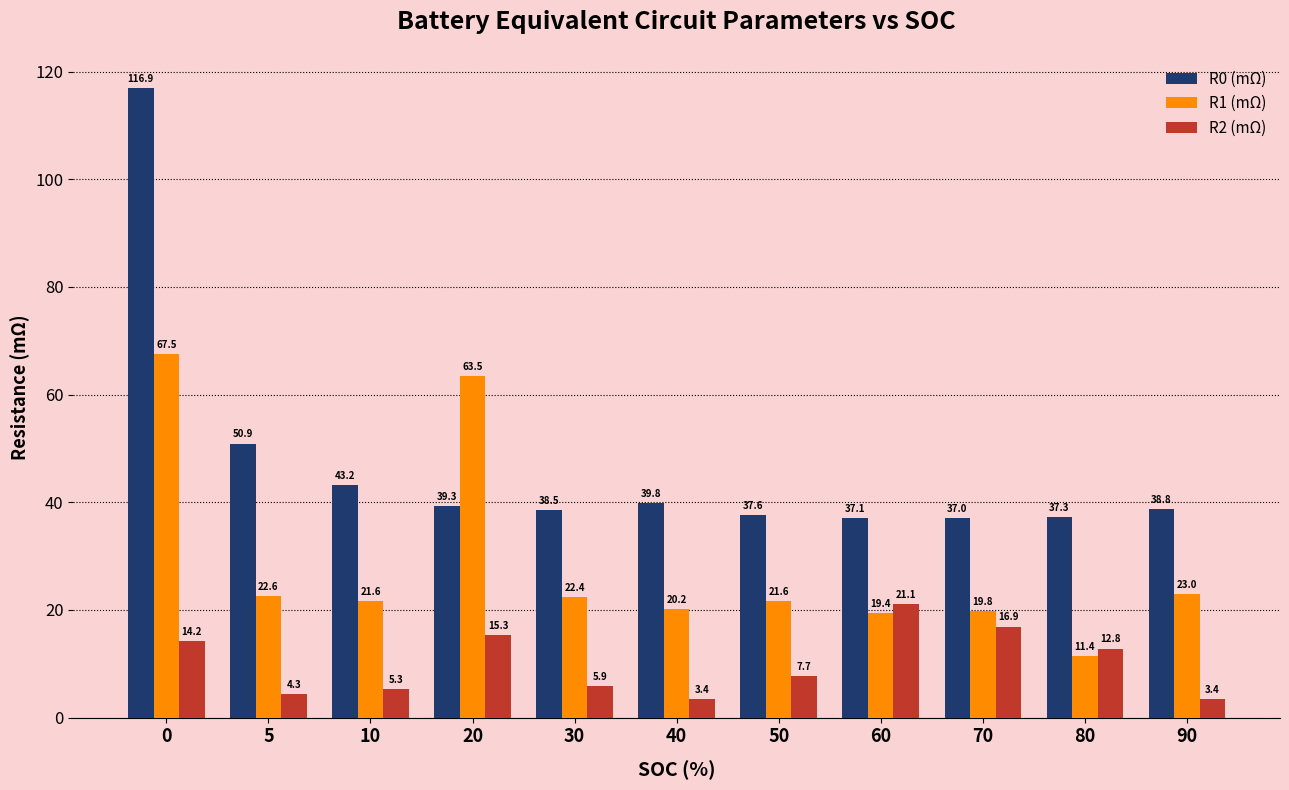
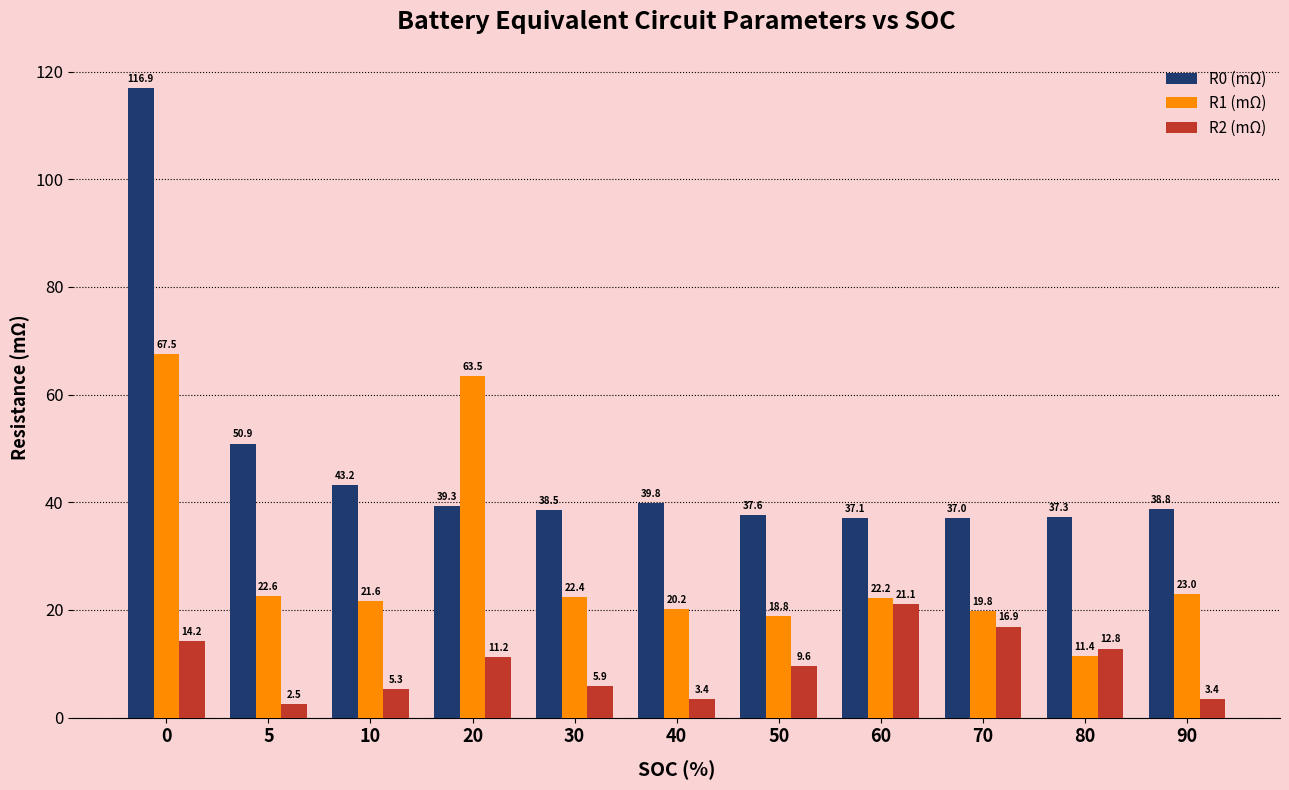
R2 (mΩ), 5: 4.3 -> 2.5
R2 (mΩ), 20: 15.3 -> 11.2
R1 (mΩ), 50: 21.6 -> 18.8
R2 (mΩ), 50: 7.7 -> 9.6
R1 (mΩ), 60: 19.4 -> 22.2
